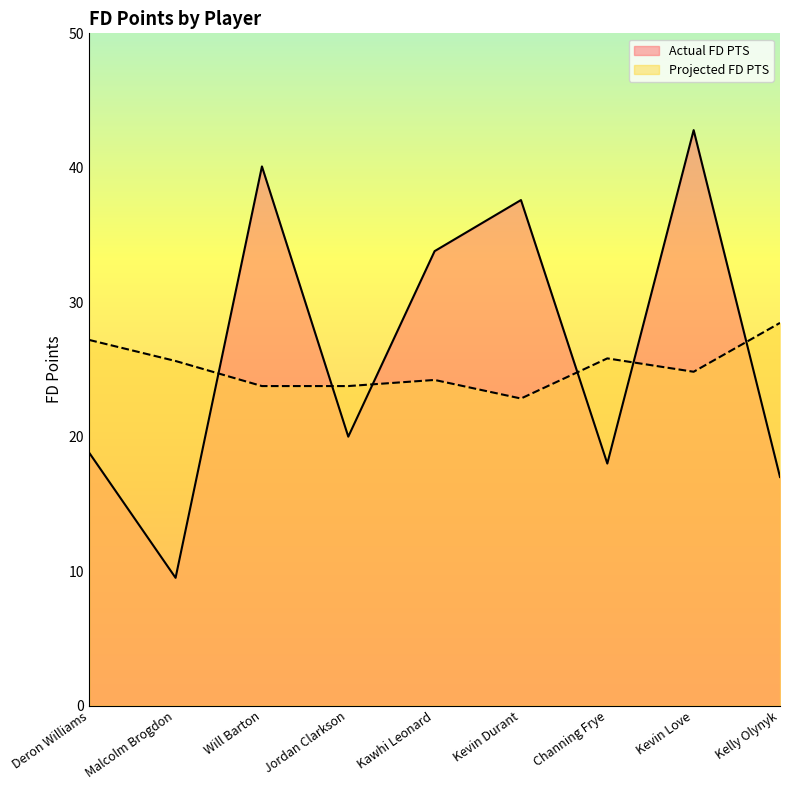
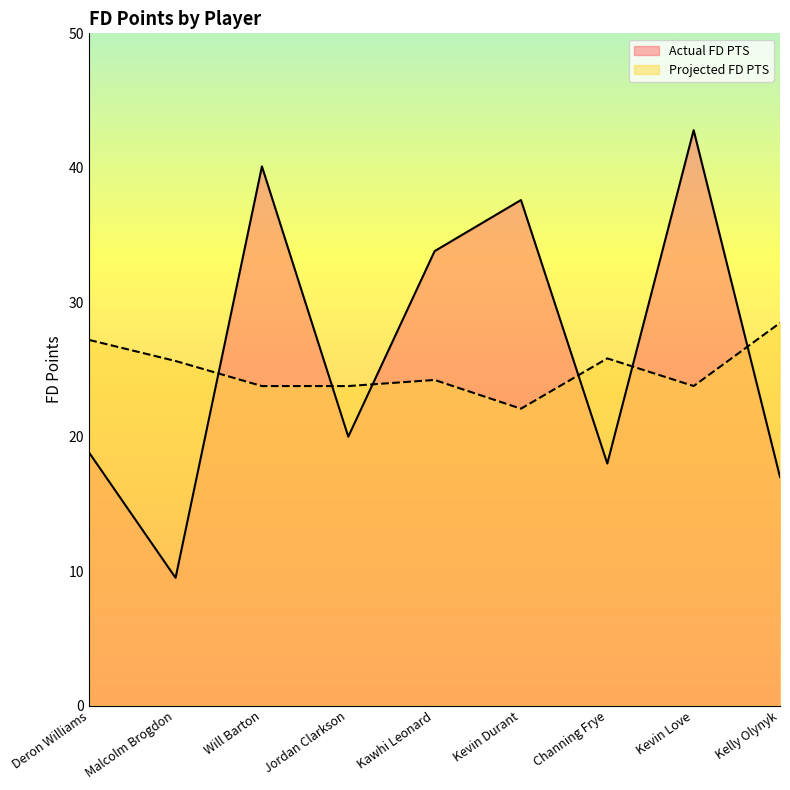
Projected FD PTS, Kevin Durant: 22.8 -> 22.1
Projected FD PTS, Kevin Love: 24.8 -> 23.8
